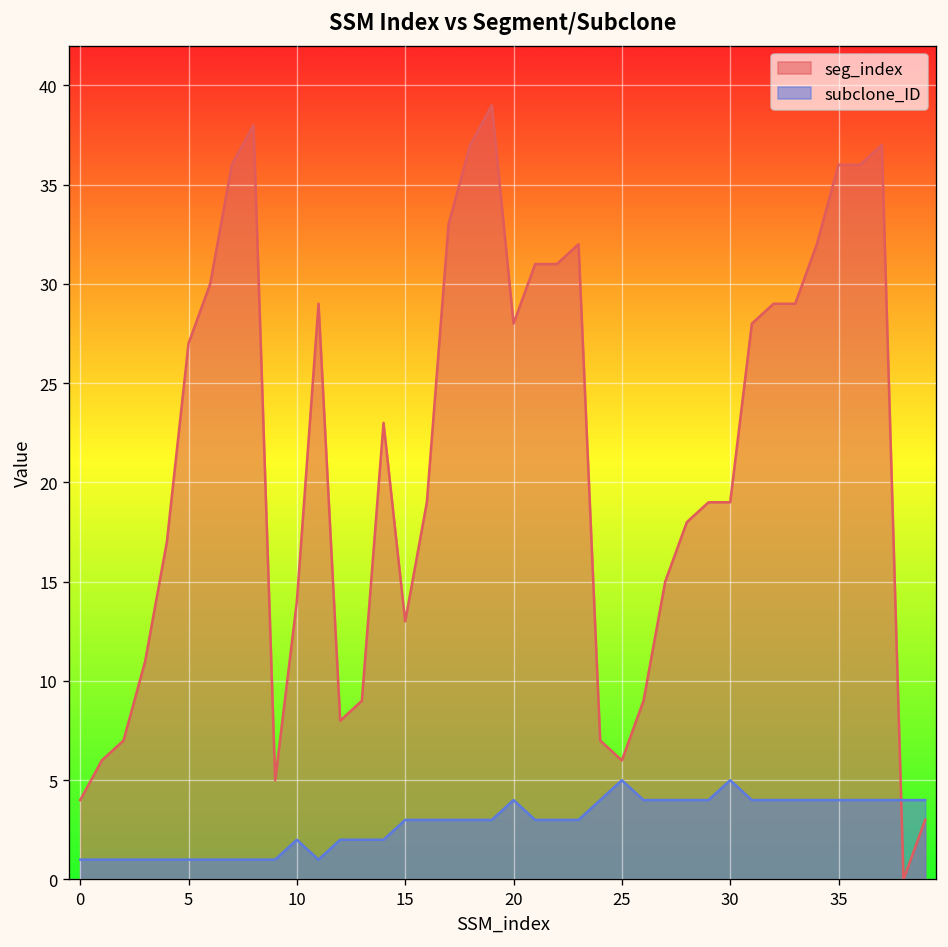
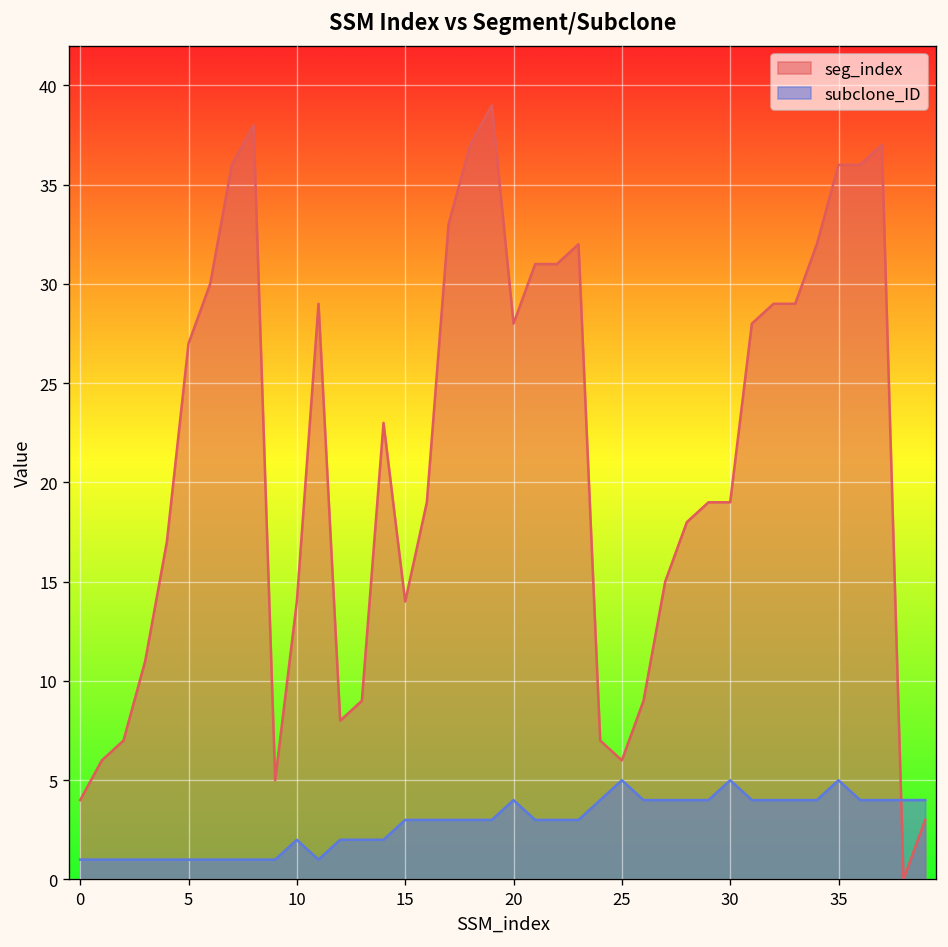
seg_index, 15: 13 -> 14
subclone_ID, 35: 4 -> 5
